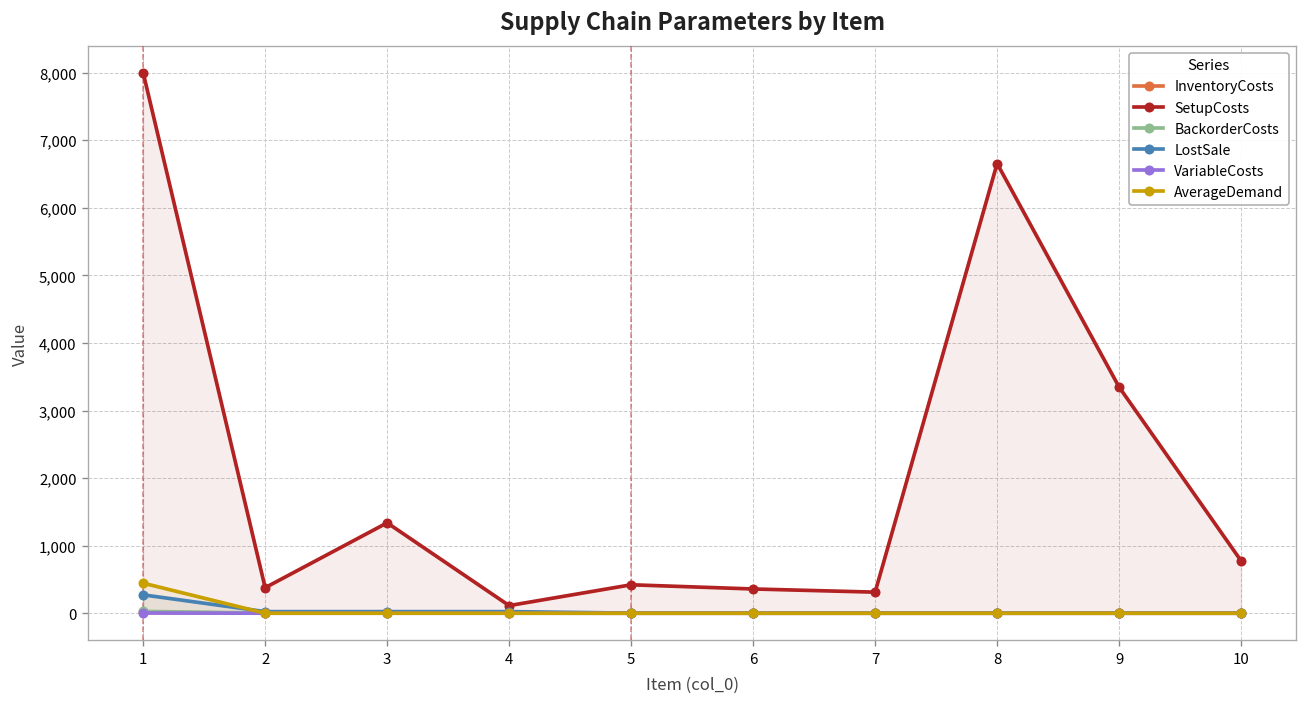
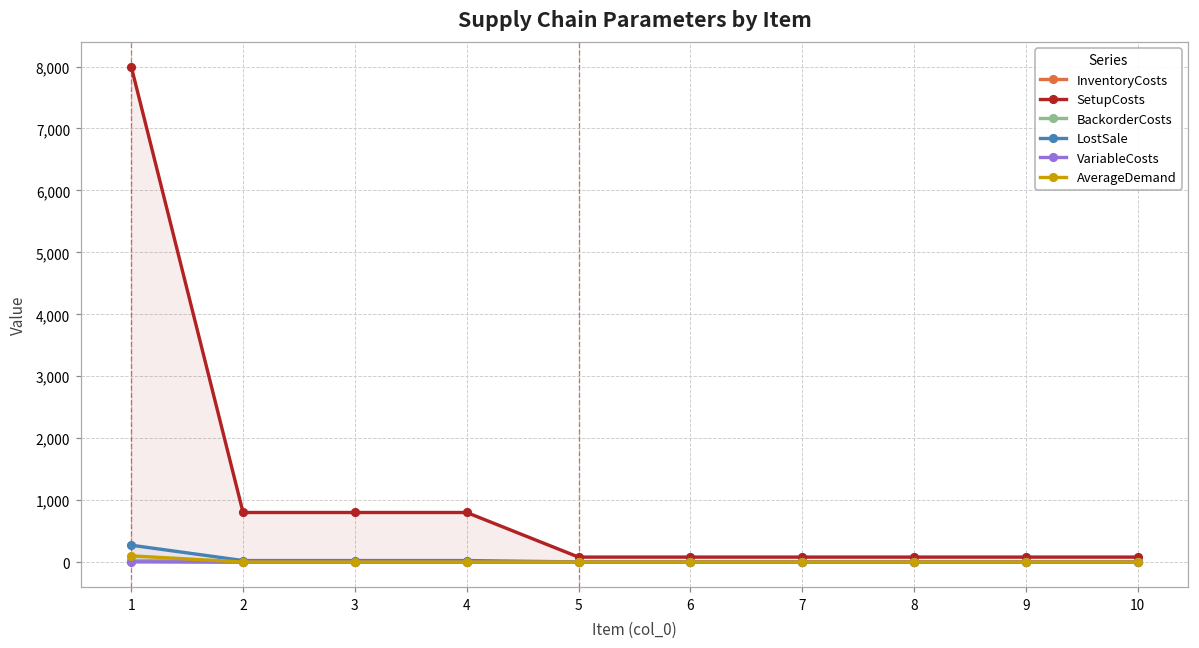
AverageDemand, 1: 400 -> 100
SetupCosts, 2: 400 -> 800
SetupCosts, 3: 1,300 -> 800
SetupCosts, 4: 100 -> 800
SetupCosts, 5: 400 -> 100
SetupCosts, 6: 400 -> 100
SetupCosts, 7: 300 -> 100
SetupCosts, 8: 6,700 -> 100
SetupCosts, 9: 3,300 -> 100
SetupCosts, 10: 800 -> 100
